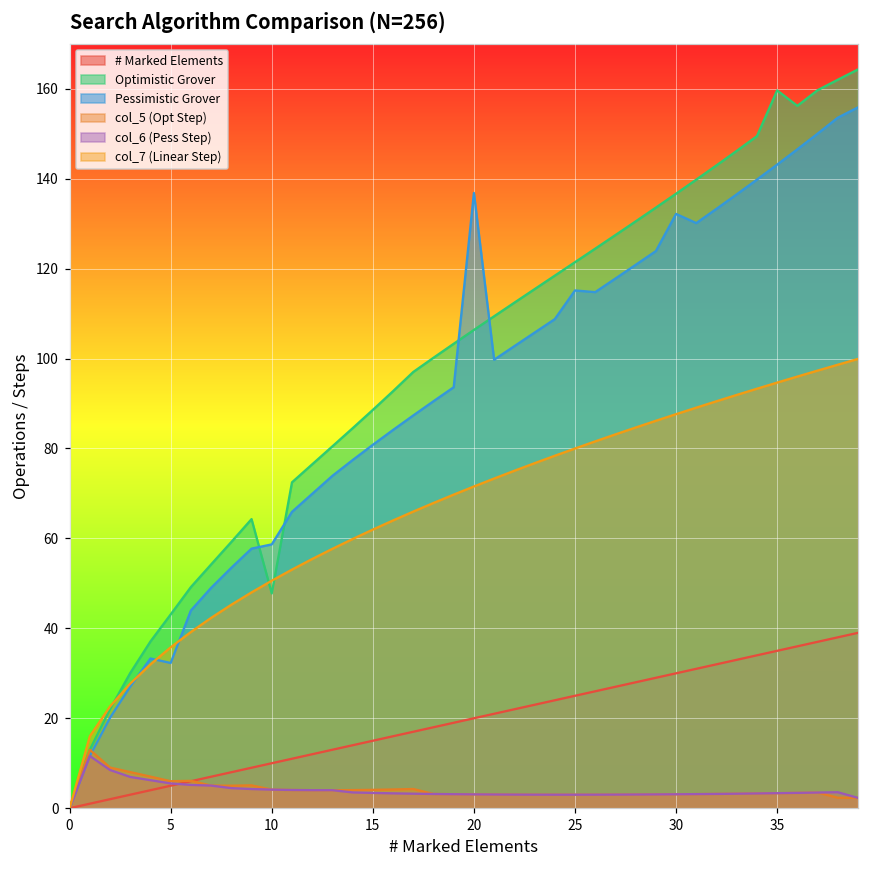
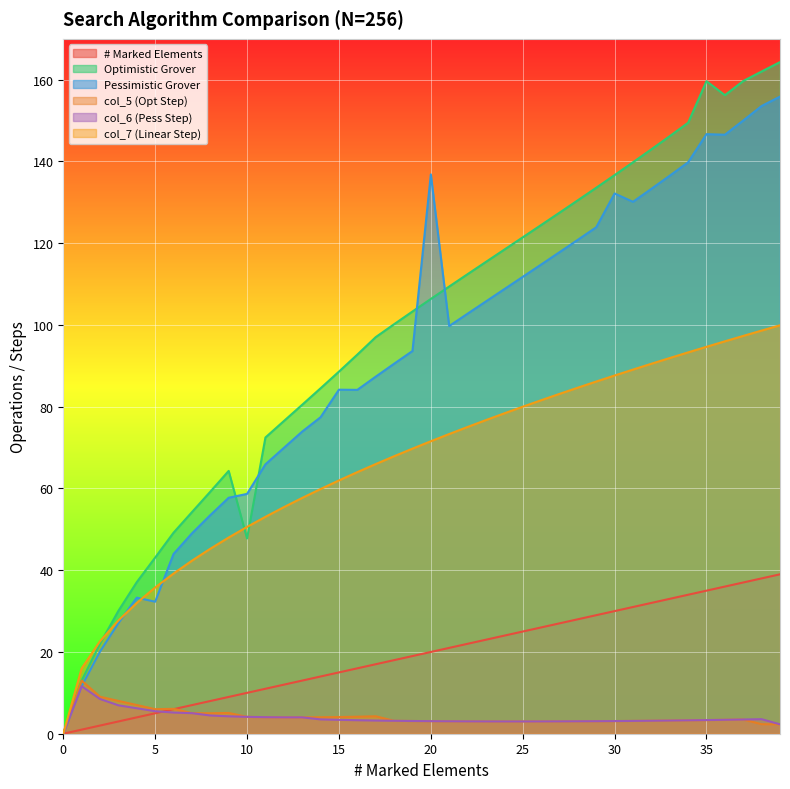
Pessimistic Grover, 15: 81 -> 84
Pessimistic Grover, 25: 115 -> 112
Pessimistic Grover, 35: 143 -> 147
